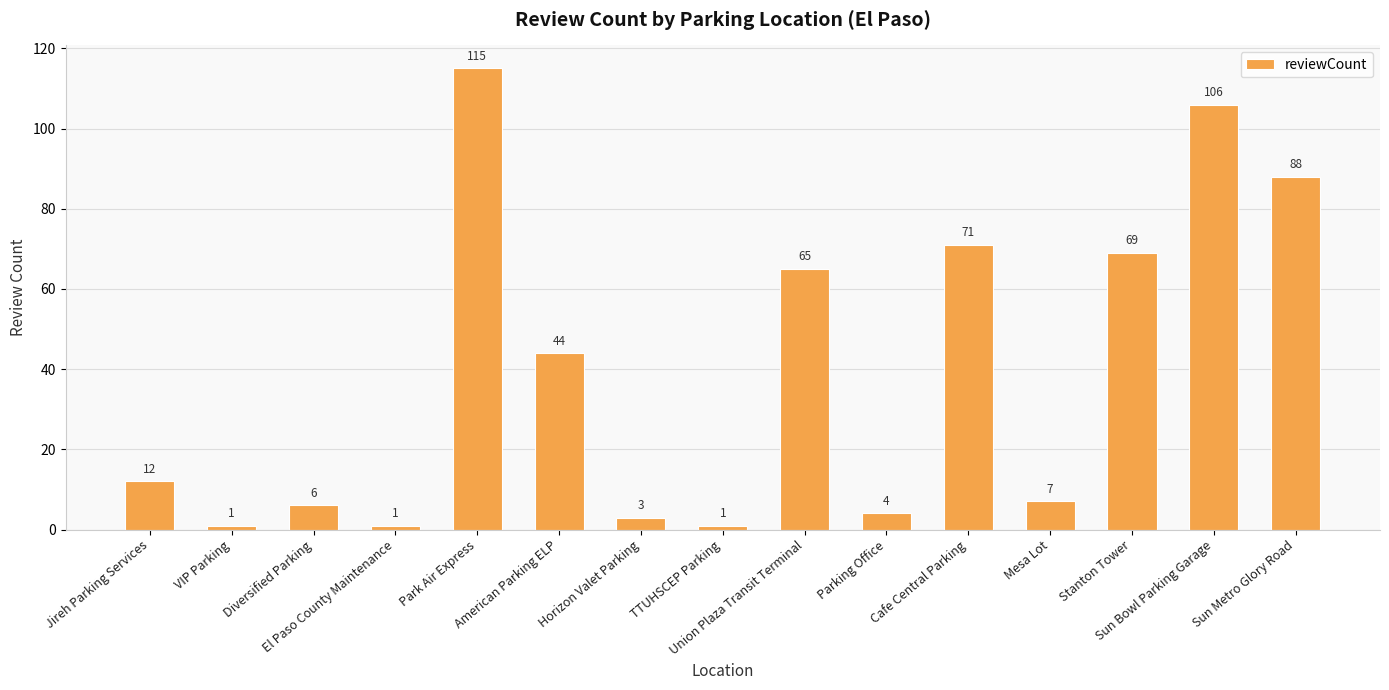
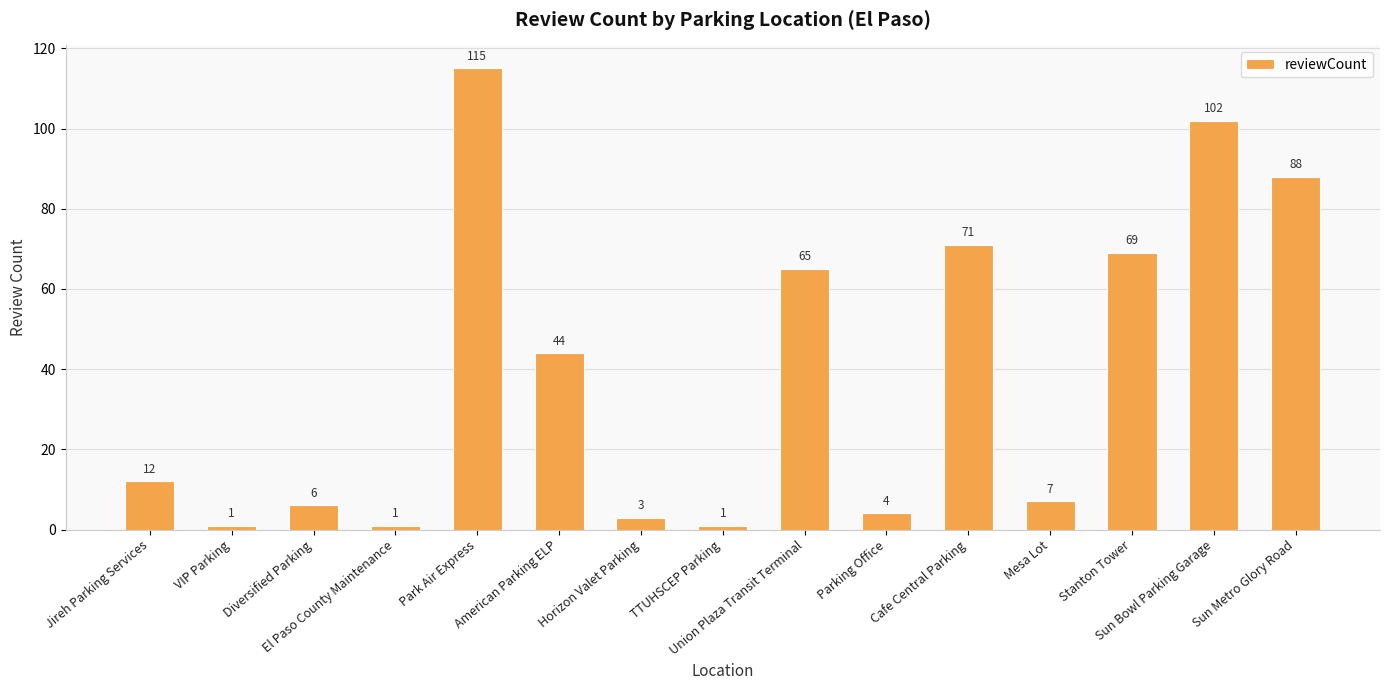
Sun Bowl Parking Garage: 106 -> 102
